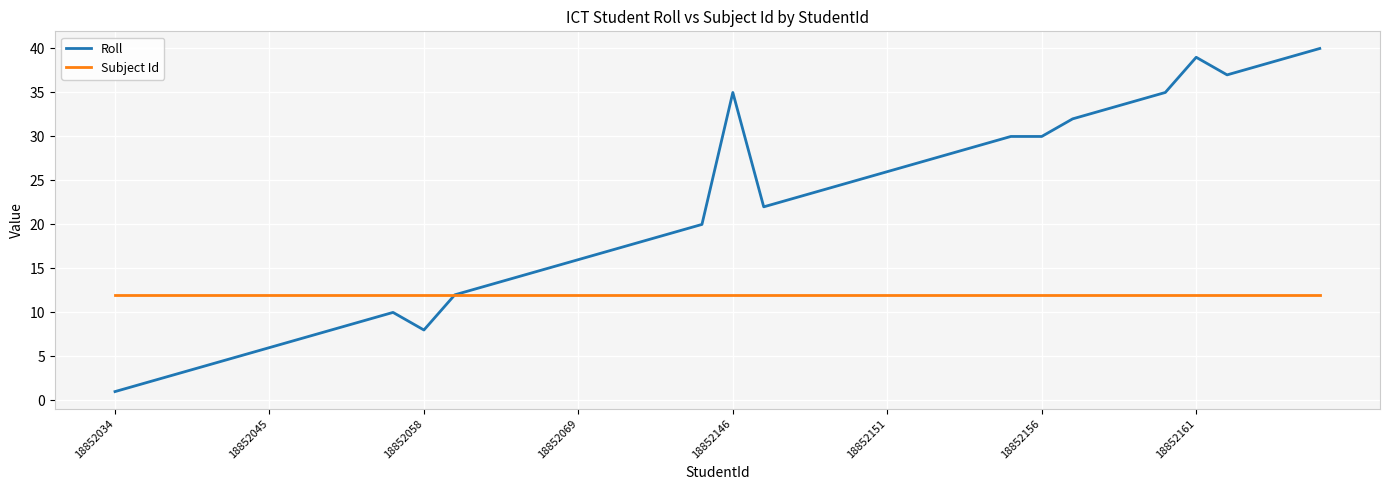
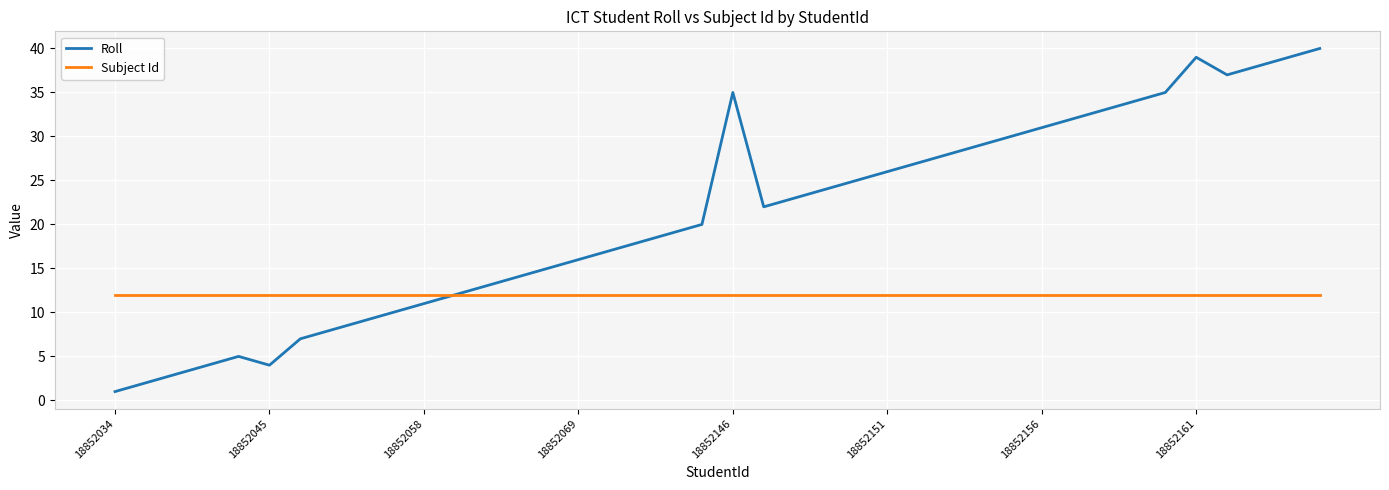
Roll, 18852045: 6 -> 4
Roll, 18852058: 8 -> 11
Roll, 18852156: 30 -> 31
